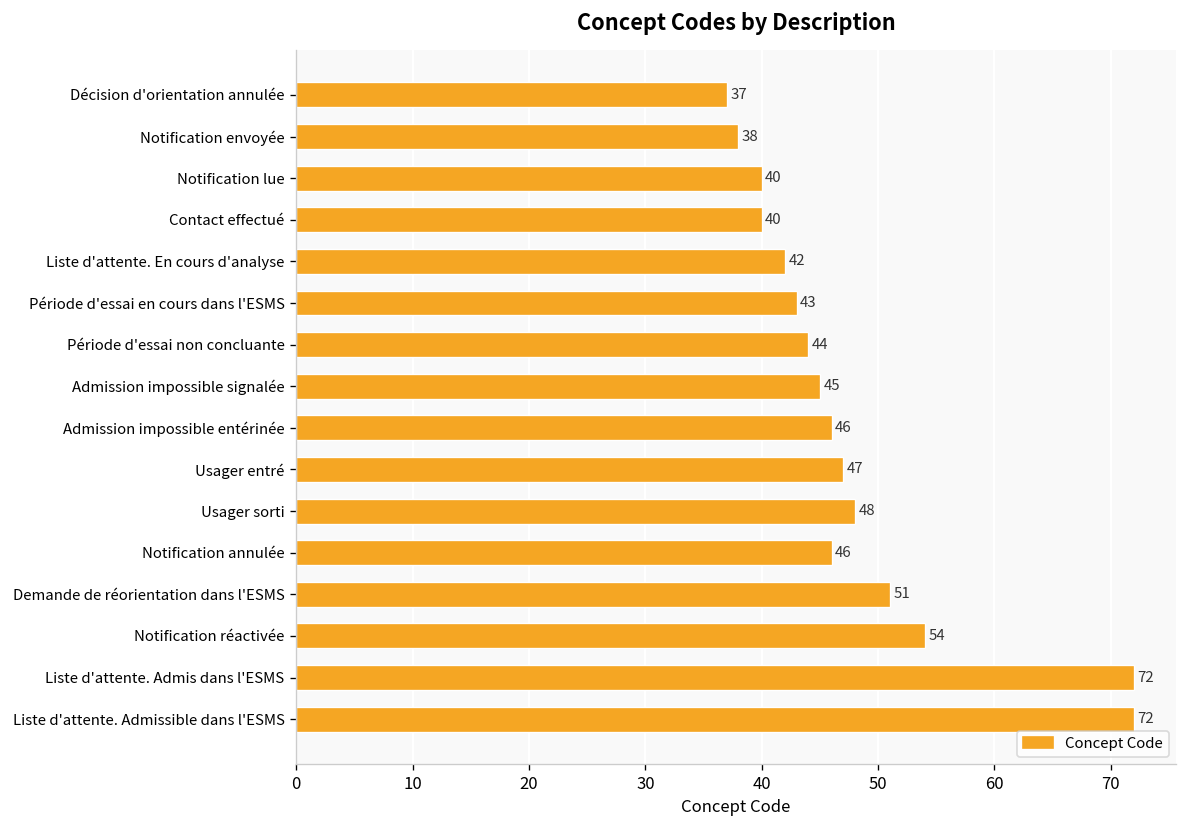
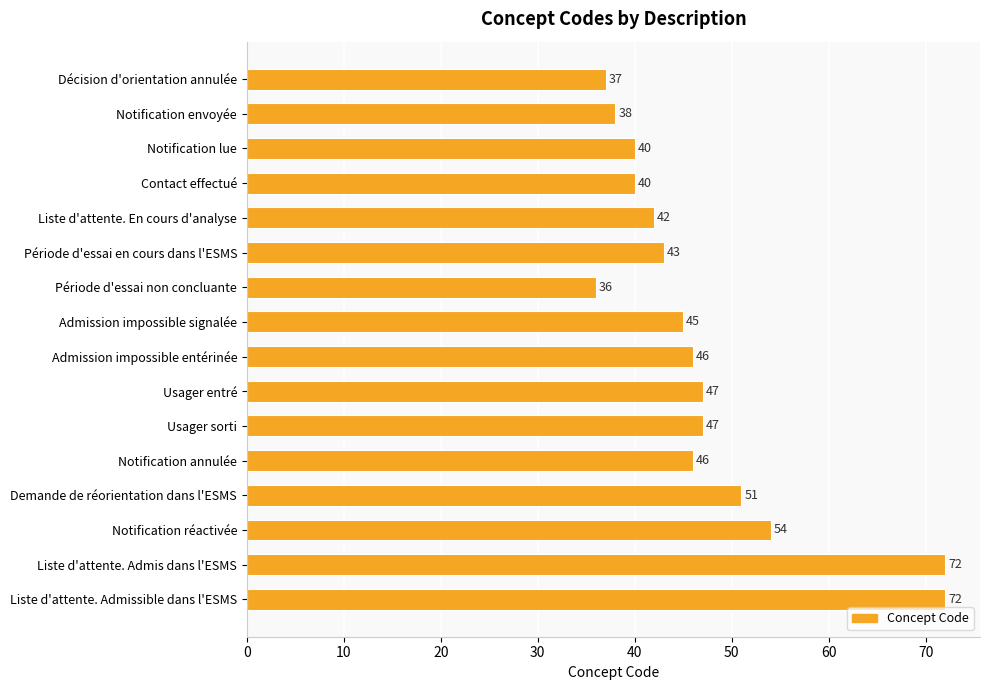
Période d'essai non concluante: 44 -> 36
Usager sorti: 48 -> 47
